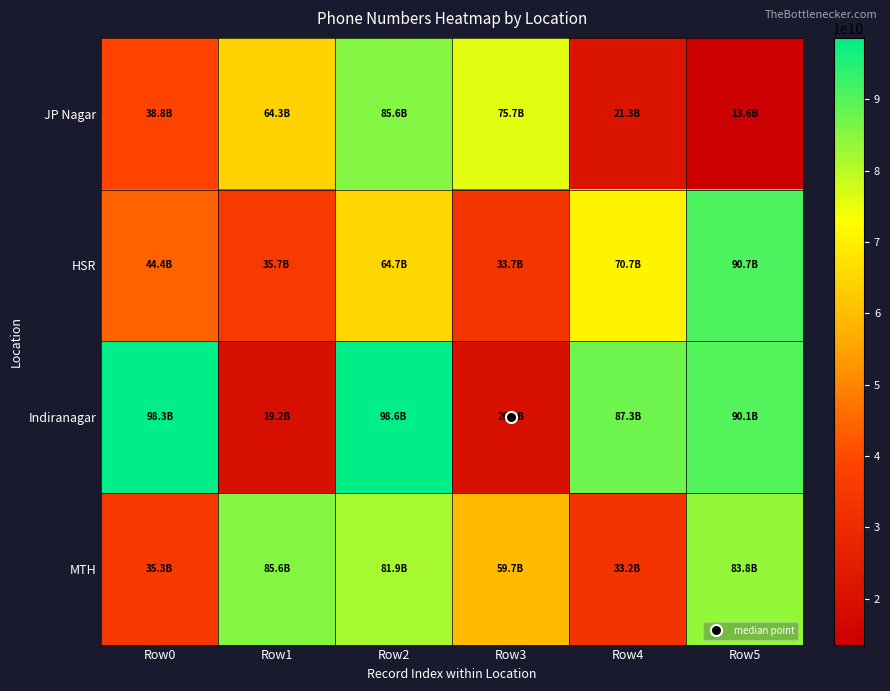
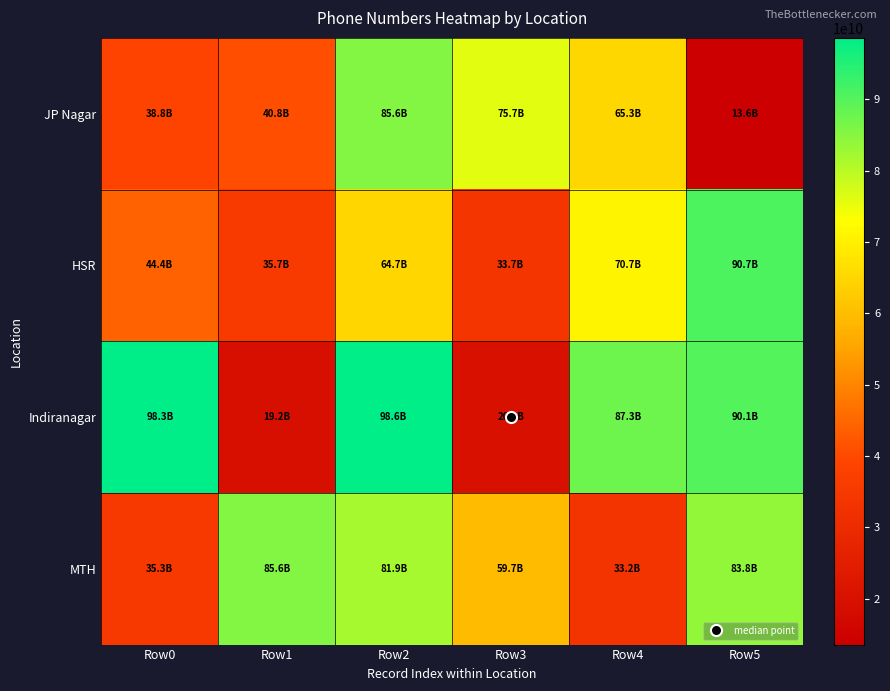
JP Nagar, Row1: 64.3B -> 40.8B
JP Nagar, Row4: 21.3B -> 65.3B
